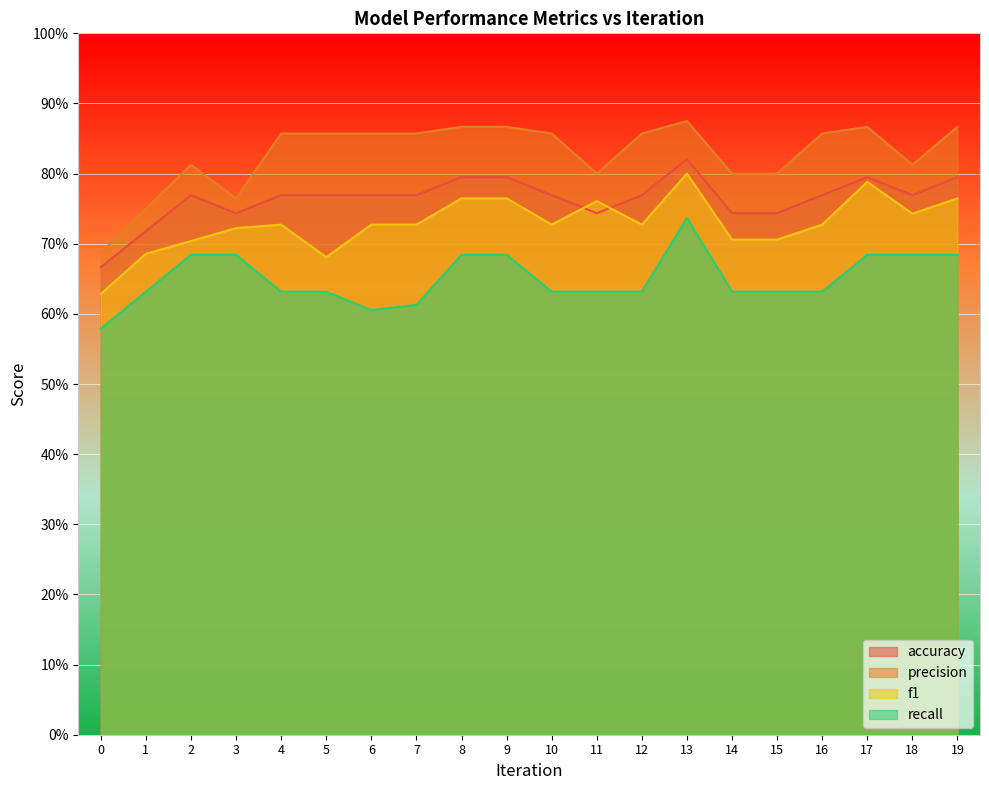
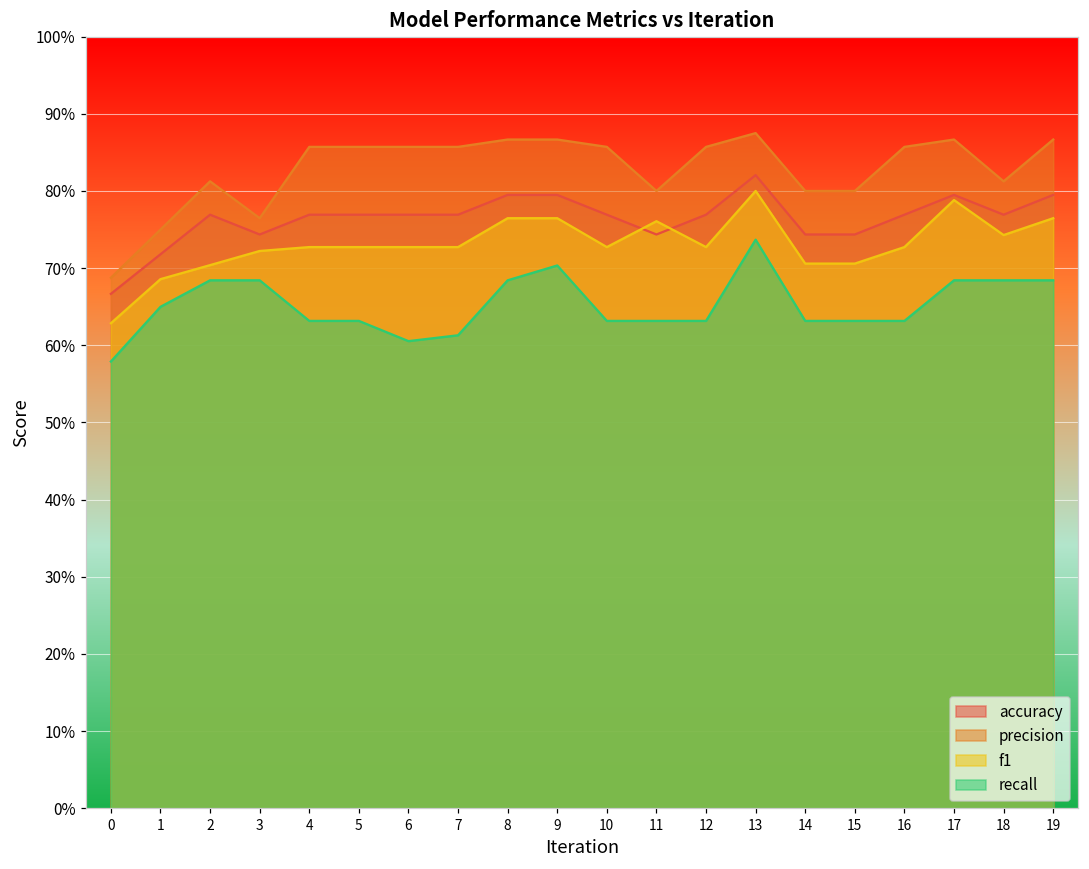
recall, 1: 63% -> 65%
f1, 5: 68% -> 73%
recall, 9: 68% -> 70%
